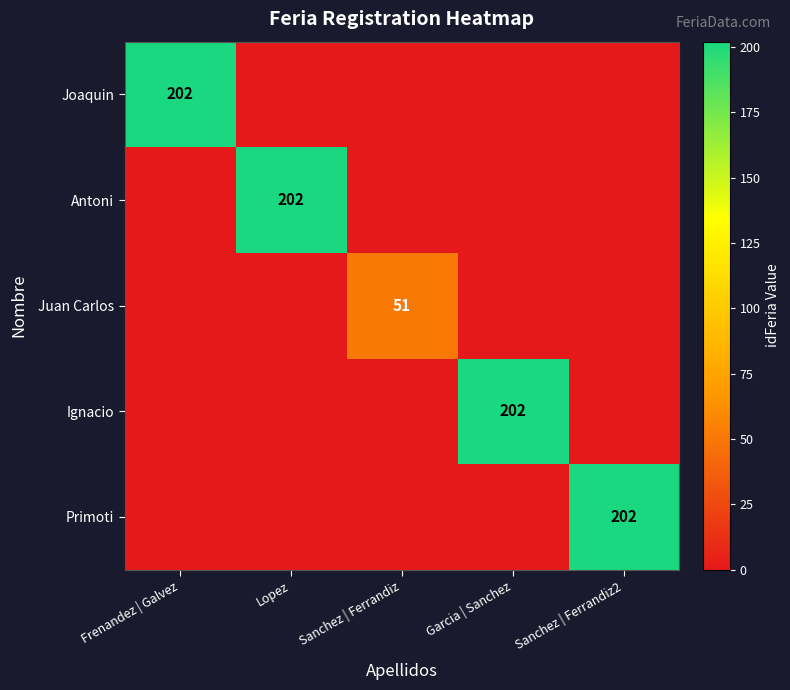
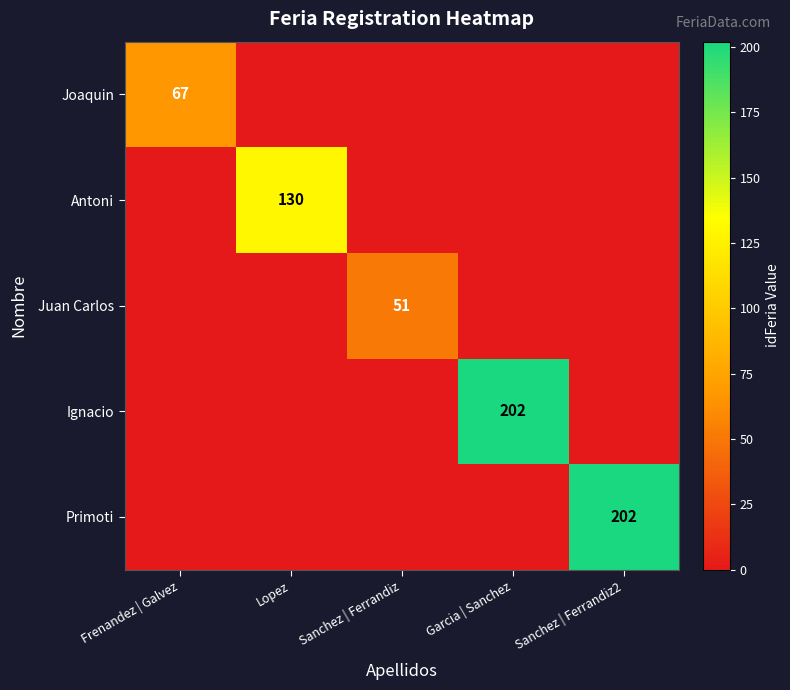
Joaquin, Frenandez | Galvez: 202 -> 67
Antoni, Lopez: 202 -> 130
